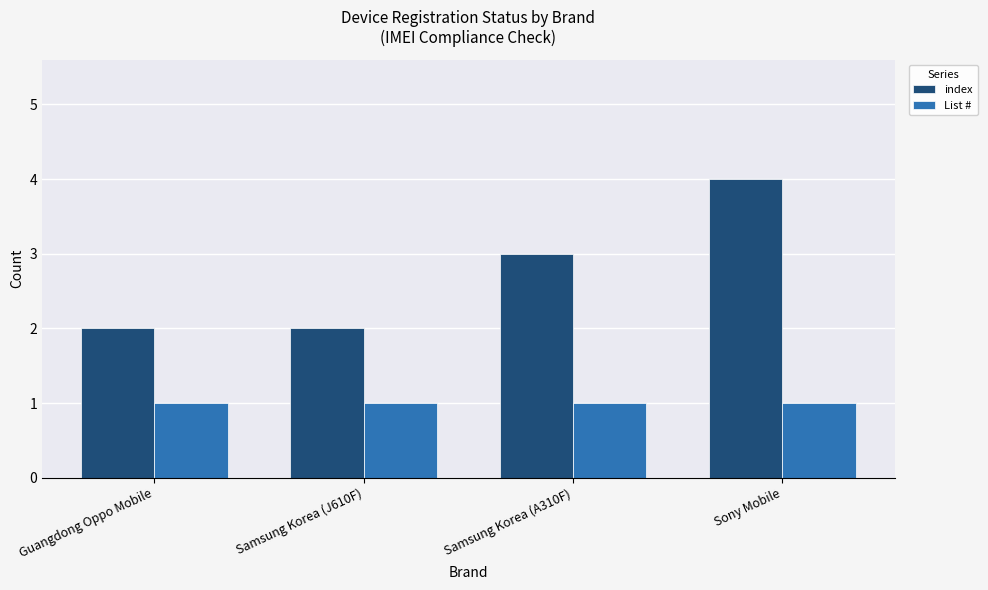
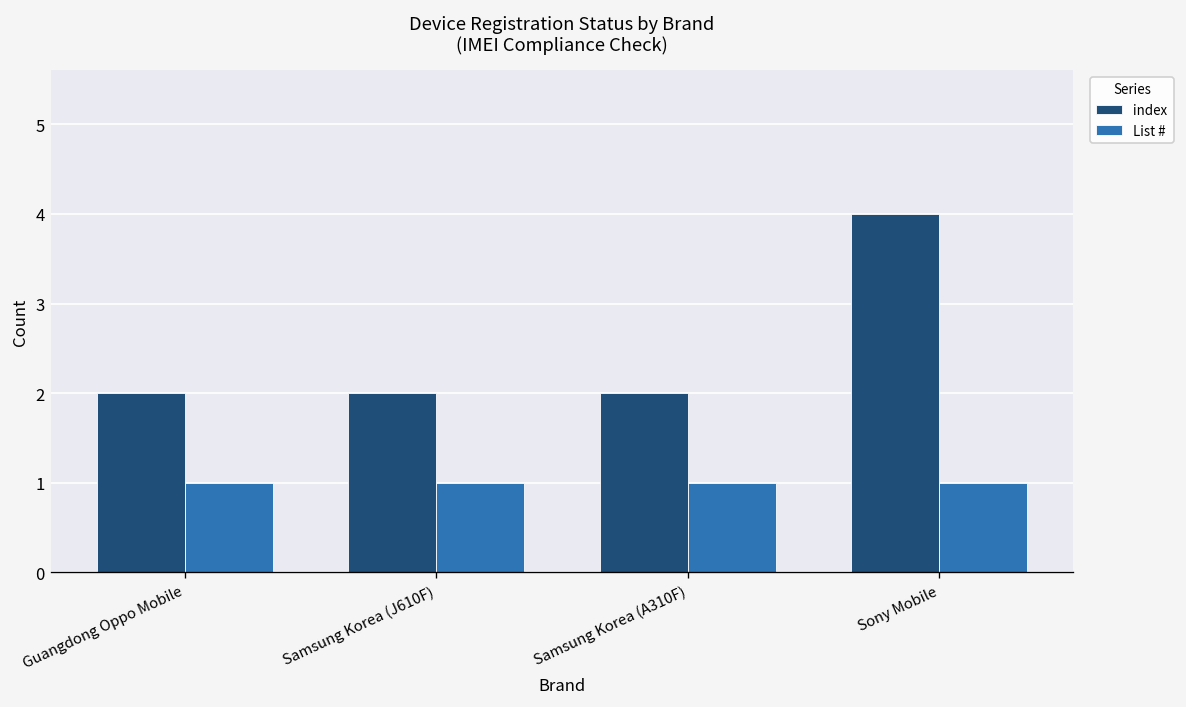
index, Samsung Korea (A310F): 3 -> 2
